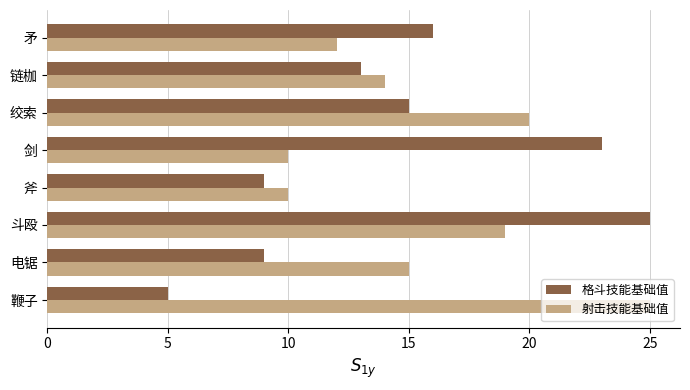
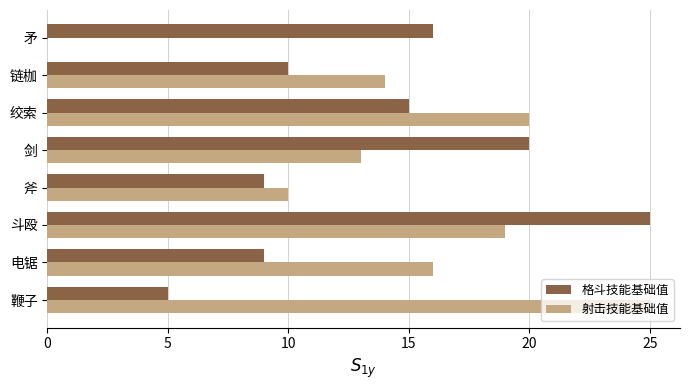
射击技能基础值, 矛: 12 -> 0
格斗技能基础值, 链枷: 13 -> 10
格斗技能基础值, 剑: 23 -> 20
射击技能基础值, 剑: 10 -> 13
射击技能基础值, 电锯: 15 -> 16
